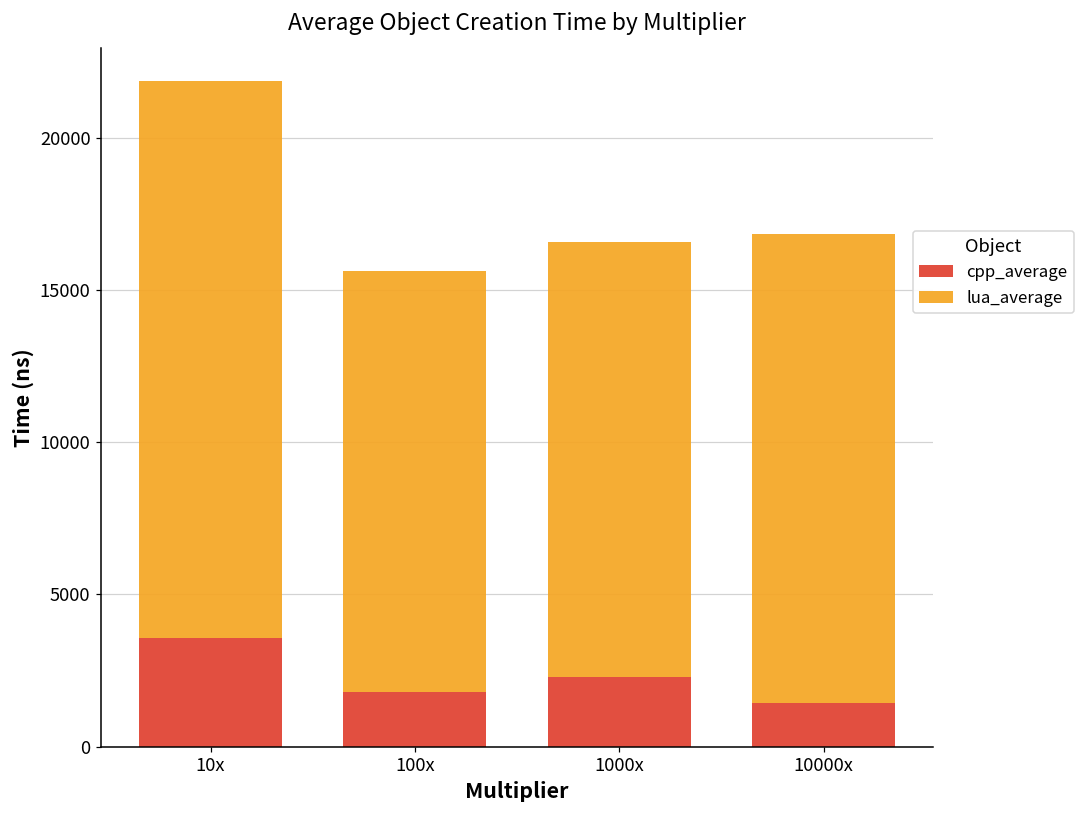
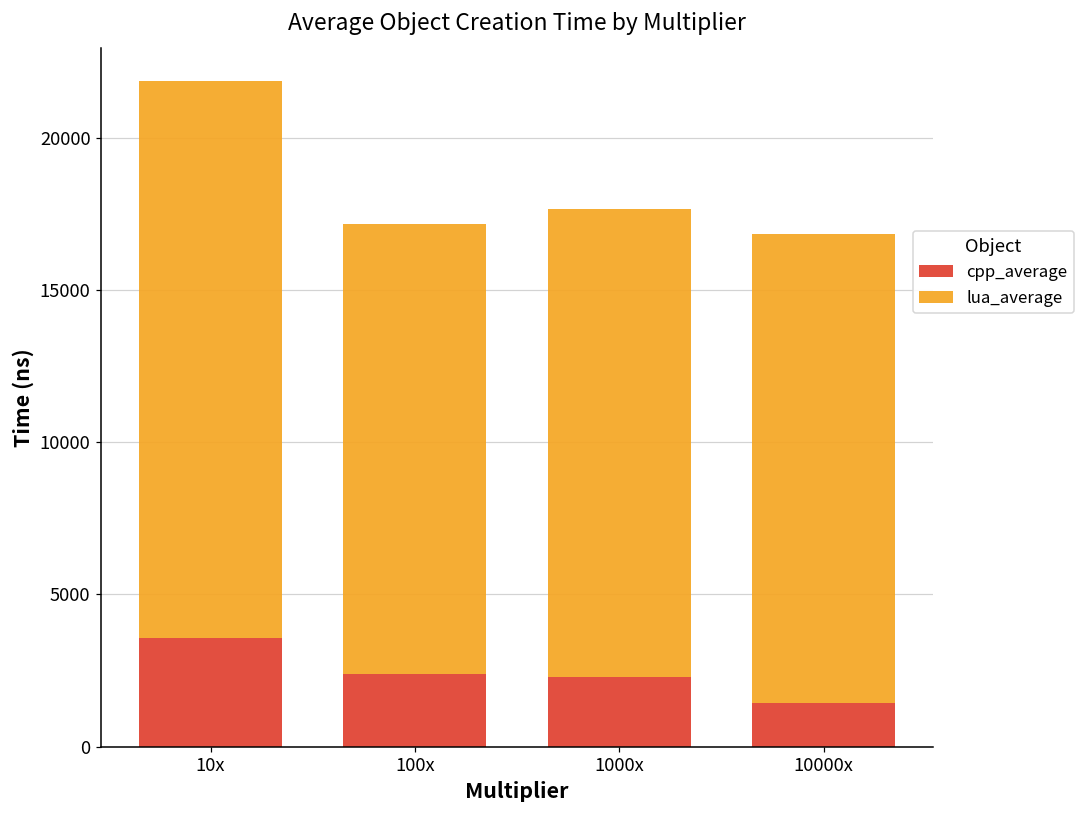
cpp_average, 100x: 1800 -> 2400
lua_average, 100x: 13800 -> 14800
lua_average, 1000x: 14300 -> 15400
